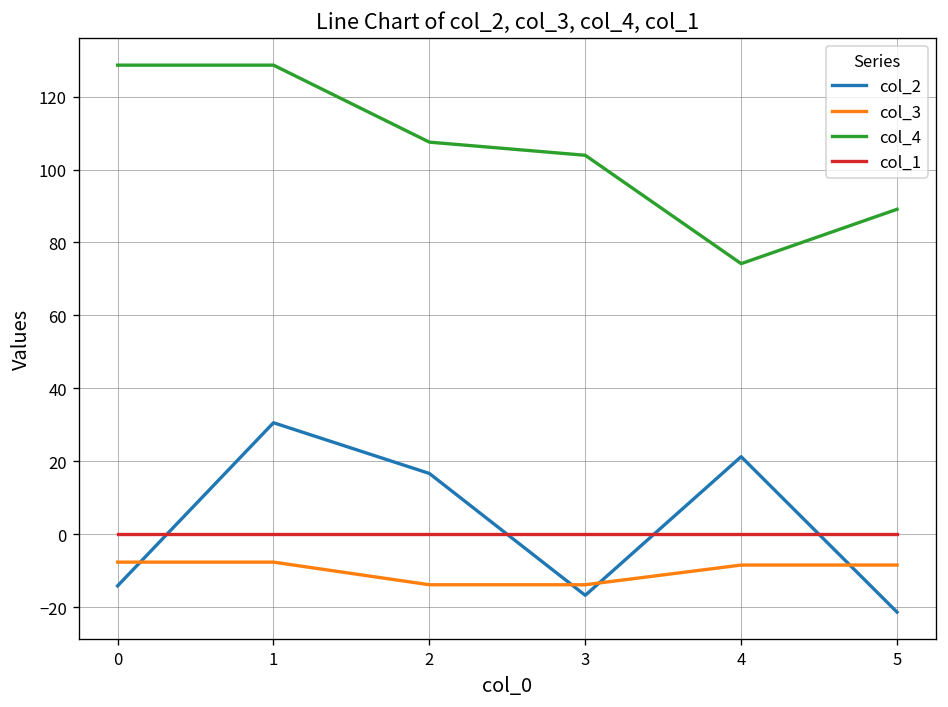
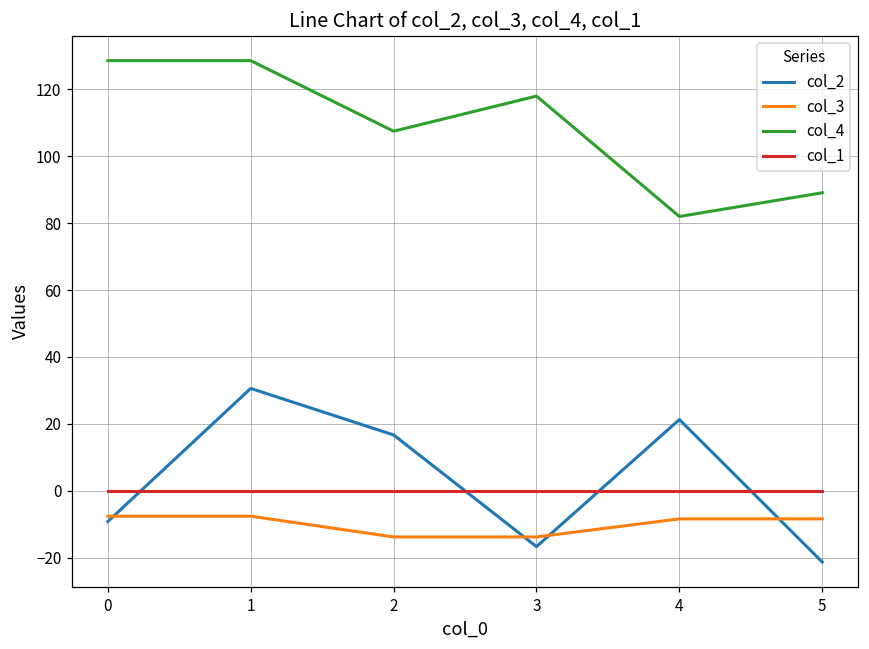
col_2, 0: -14 -> -9
col_4, 3: 104 -> 118
col_4, 4: 74 -> 82
